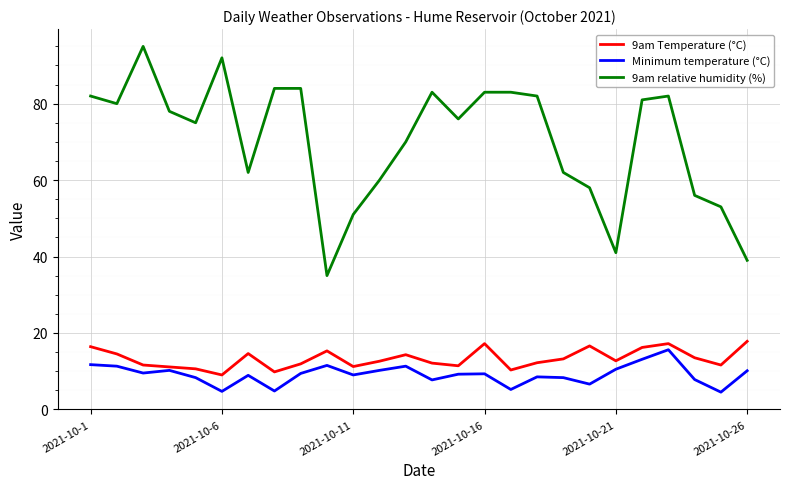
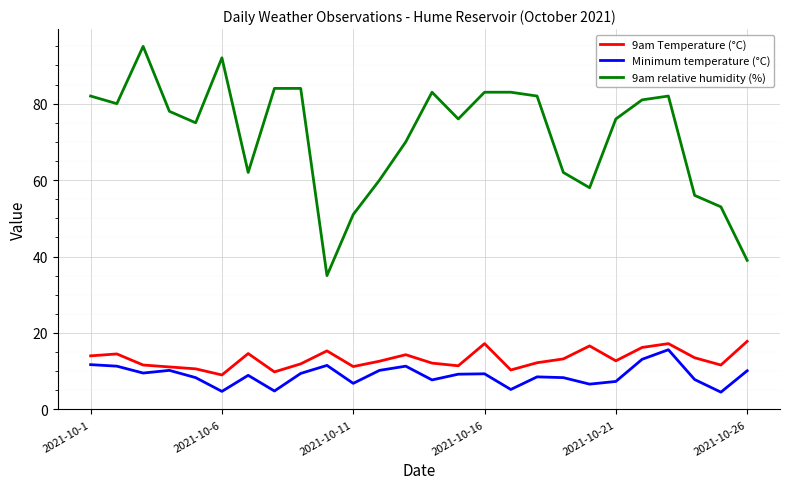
9am Temperature (°C), 2021-10-1: 16 -> 14
Minimum temperature (°C), 2021-10-11: 9 -> 7
Minimum temperature (°C), 2021-10-21: 11 -> 7
9am relative humidity (%), 2021-10-21: 41 -> 76
